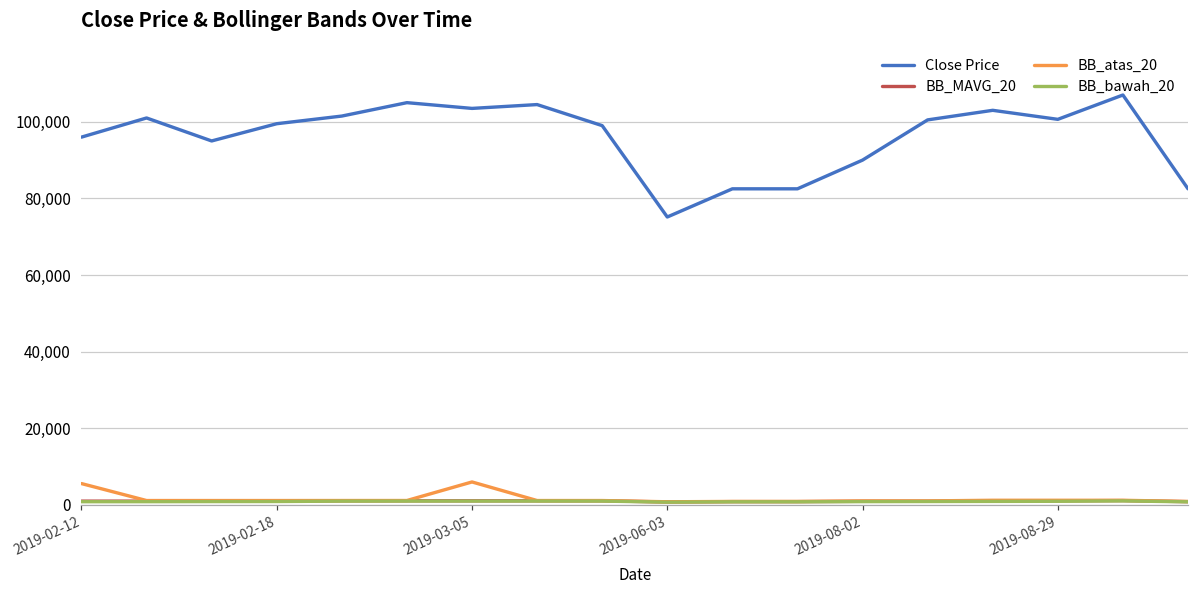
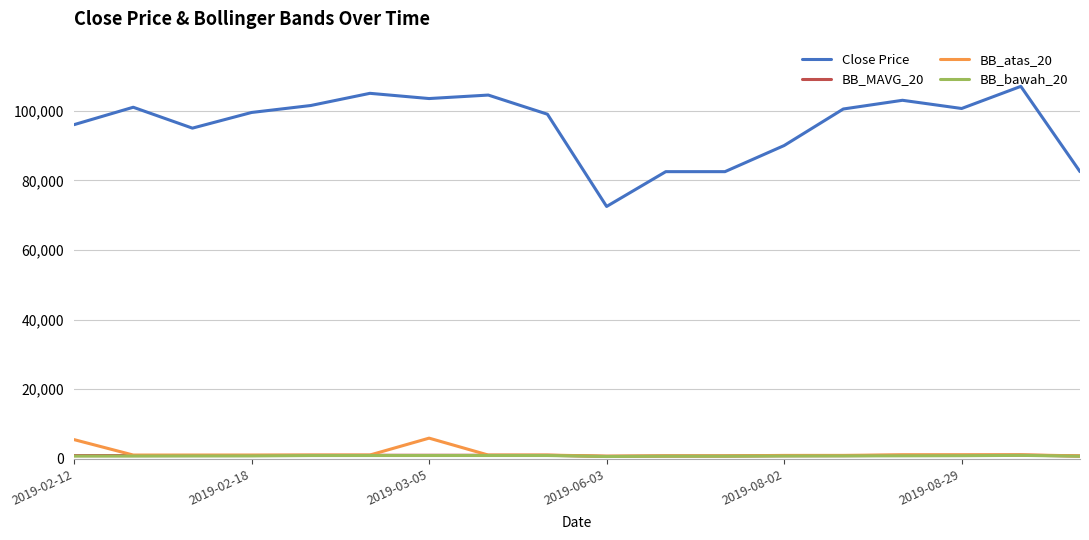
Close Price, 2019-06-03: 75,000 -> 73,000
